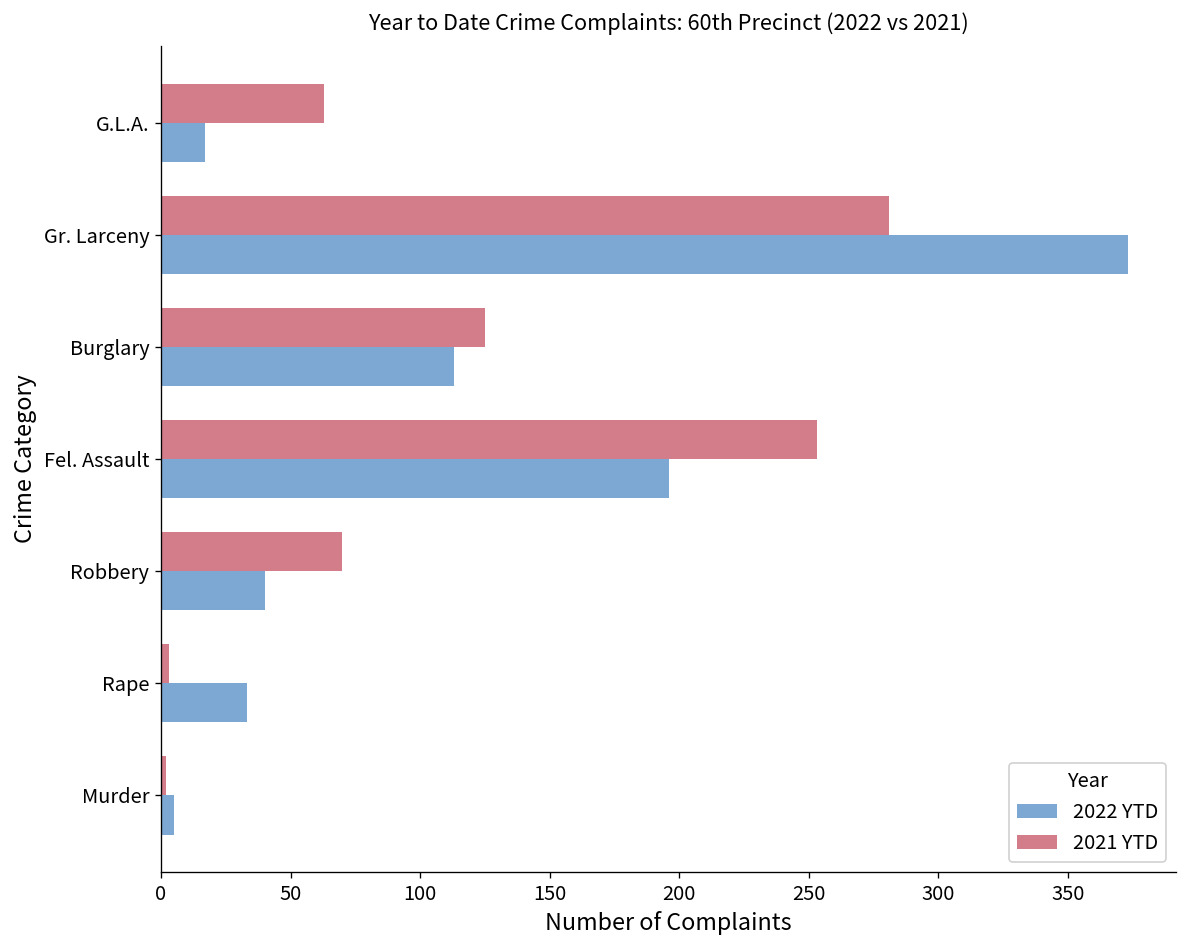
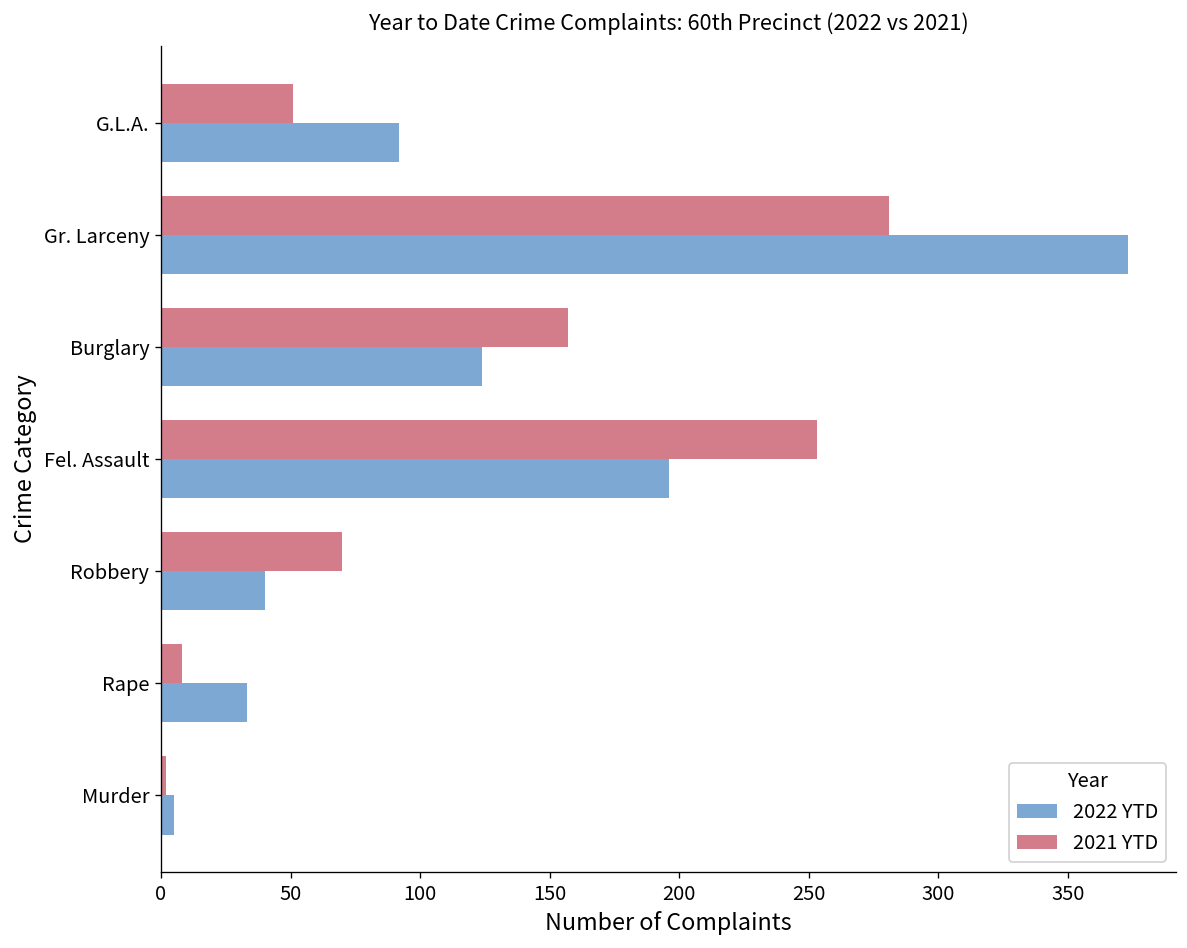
2021 YTD, G.L.A.: 63 -> 51
2022 YTD, G.L.A.: 17 -> 92
2021 YTD, Burglary: 125 -> 157
2022 YTD, Burglary: 113 -> 124
2021 YTD, Rape: 3 -> 8
